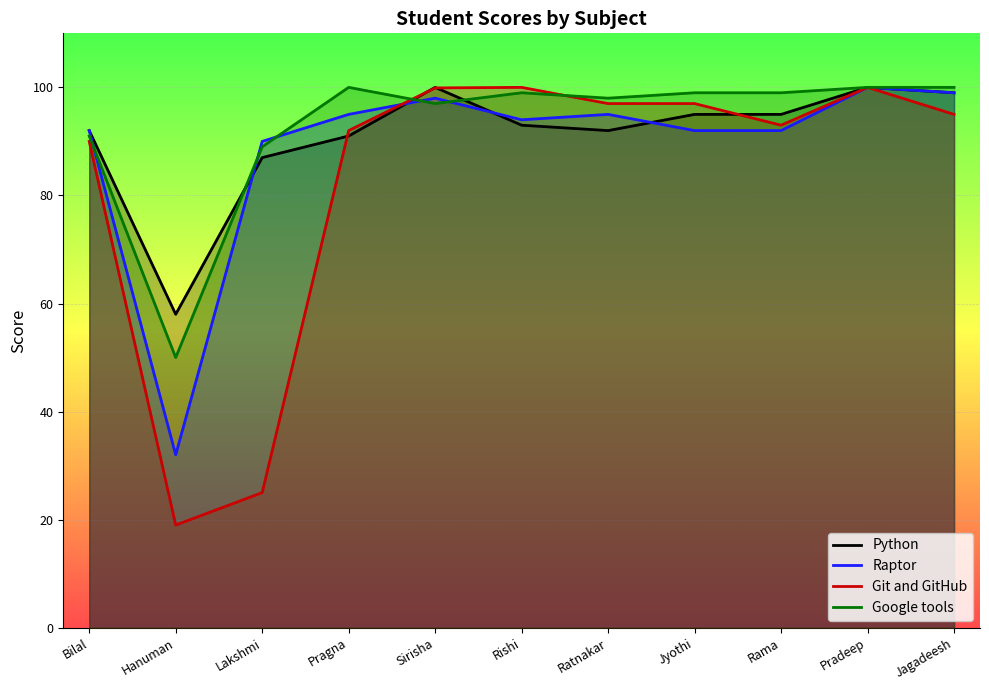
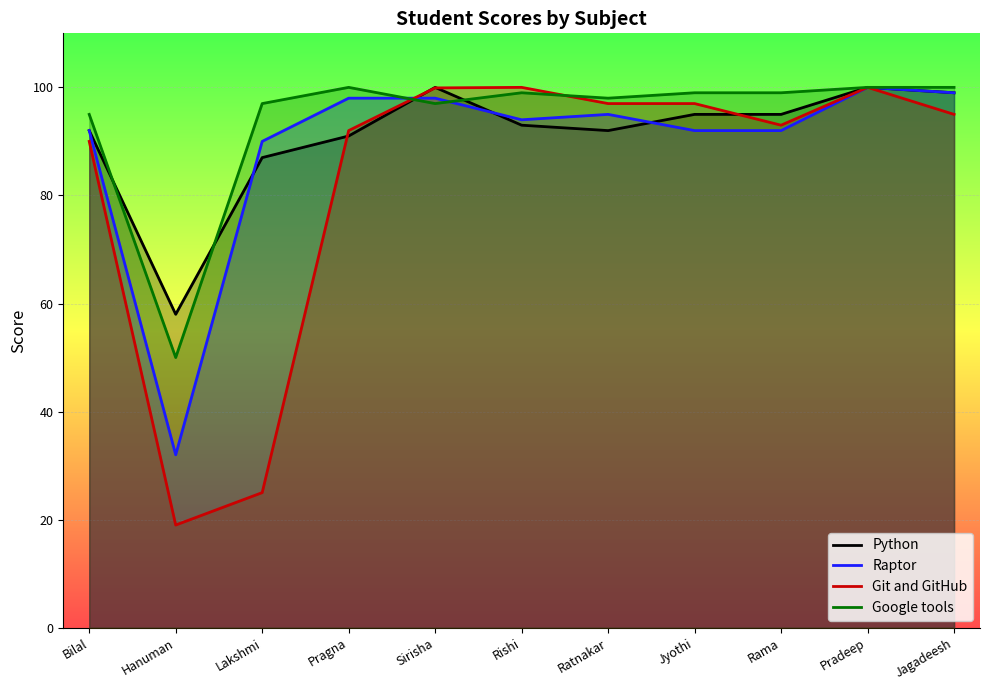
Google tools, Bilal: 91 -> 95
Google tools, Lakshmi: 89 -> 97
Raptor, Pragna: 95 -> 98
